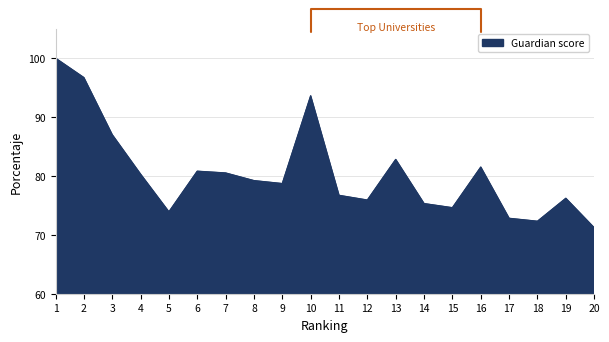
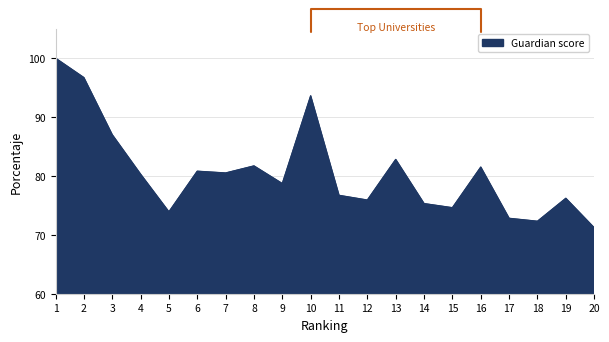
8: 79 -> 82
